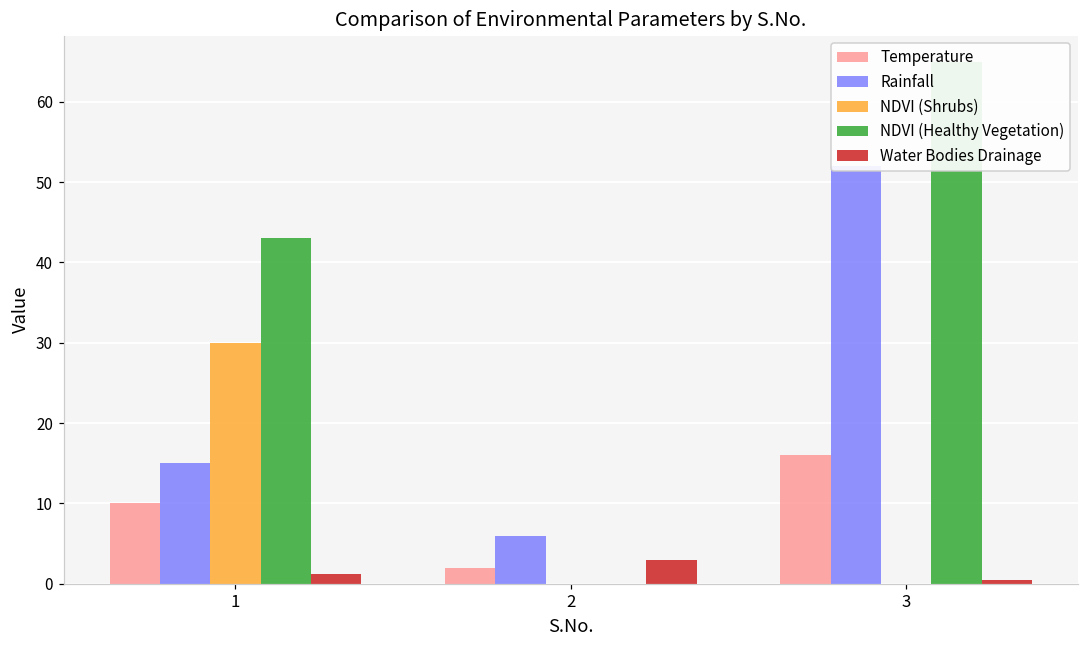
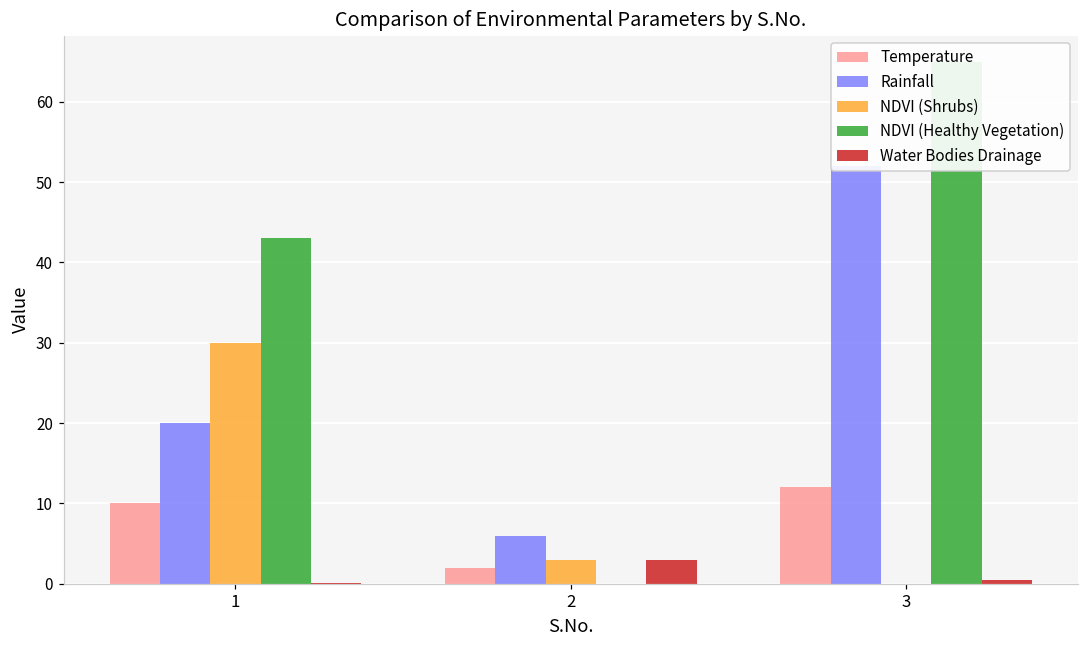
Rainfall, 1: 15 -> 20
Water Bodies Drainage, 1: 1 -> 0
NDVI (Shrubs), 2: 0 -> 3
Temperature, 3: 16 -> 12
